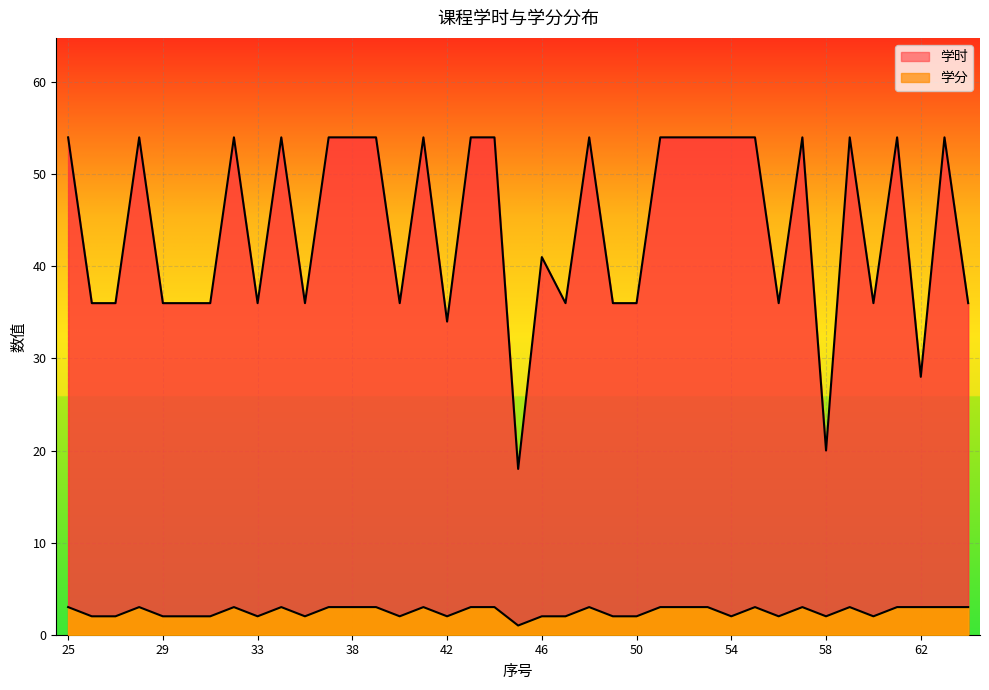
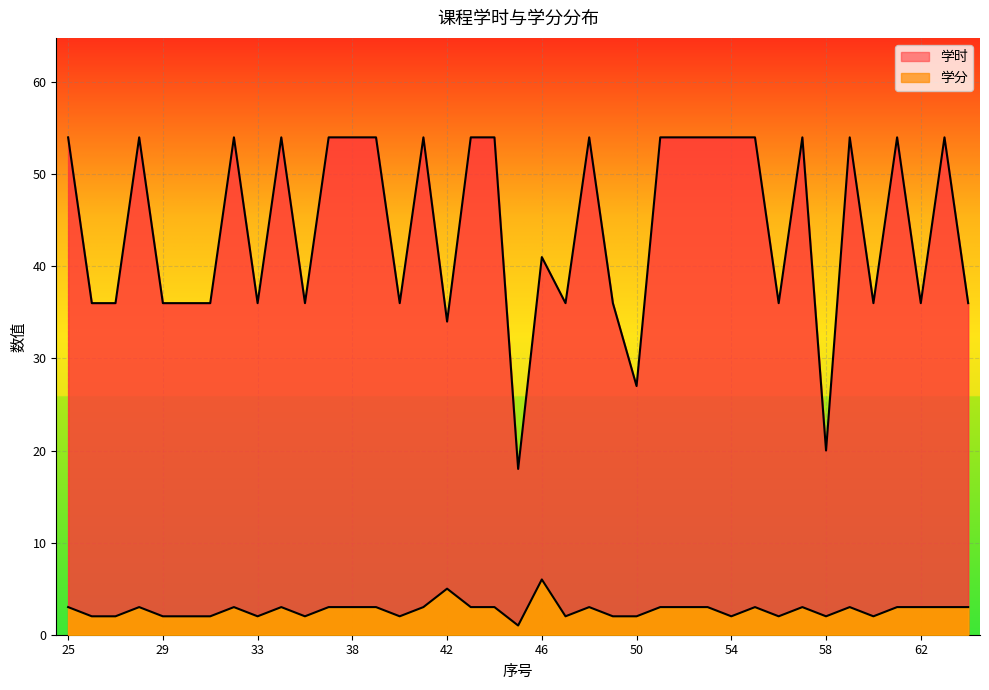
学分, 42: 2 -> 5
学分, 46: 2 -> 6
学时, 50: 36 -> 27
学时, 62: 28 -> 36
